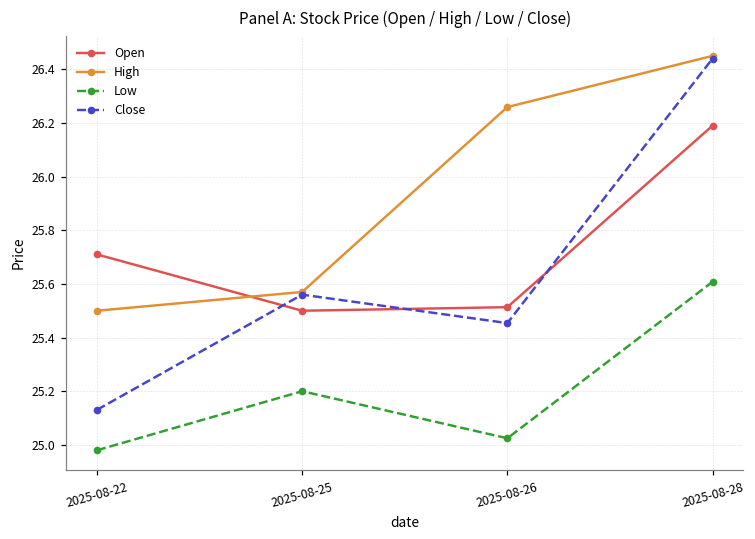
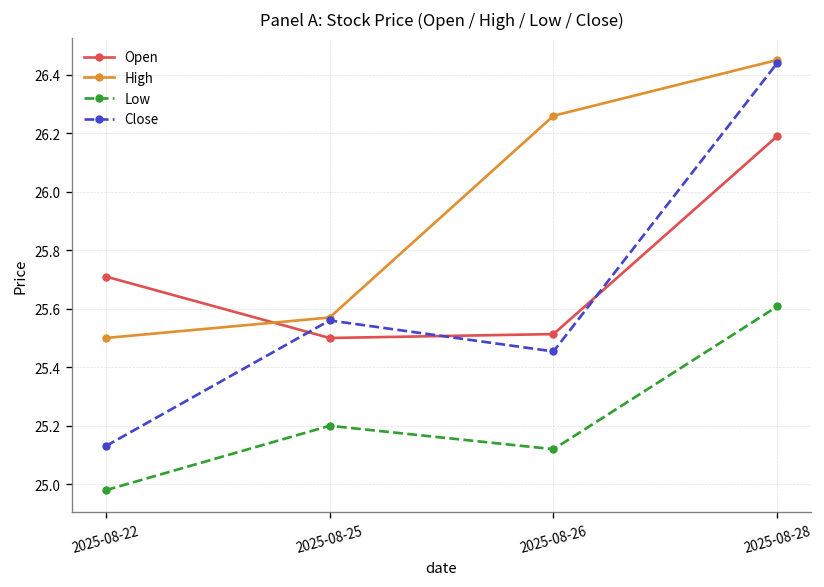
Low, 2025-08-26: 25.02 -> 25.12
